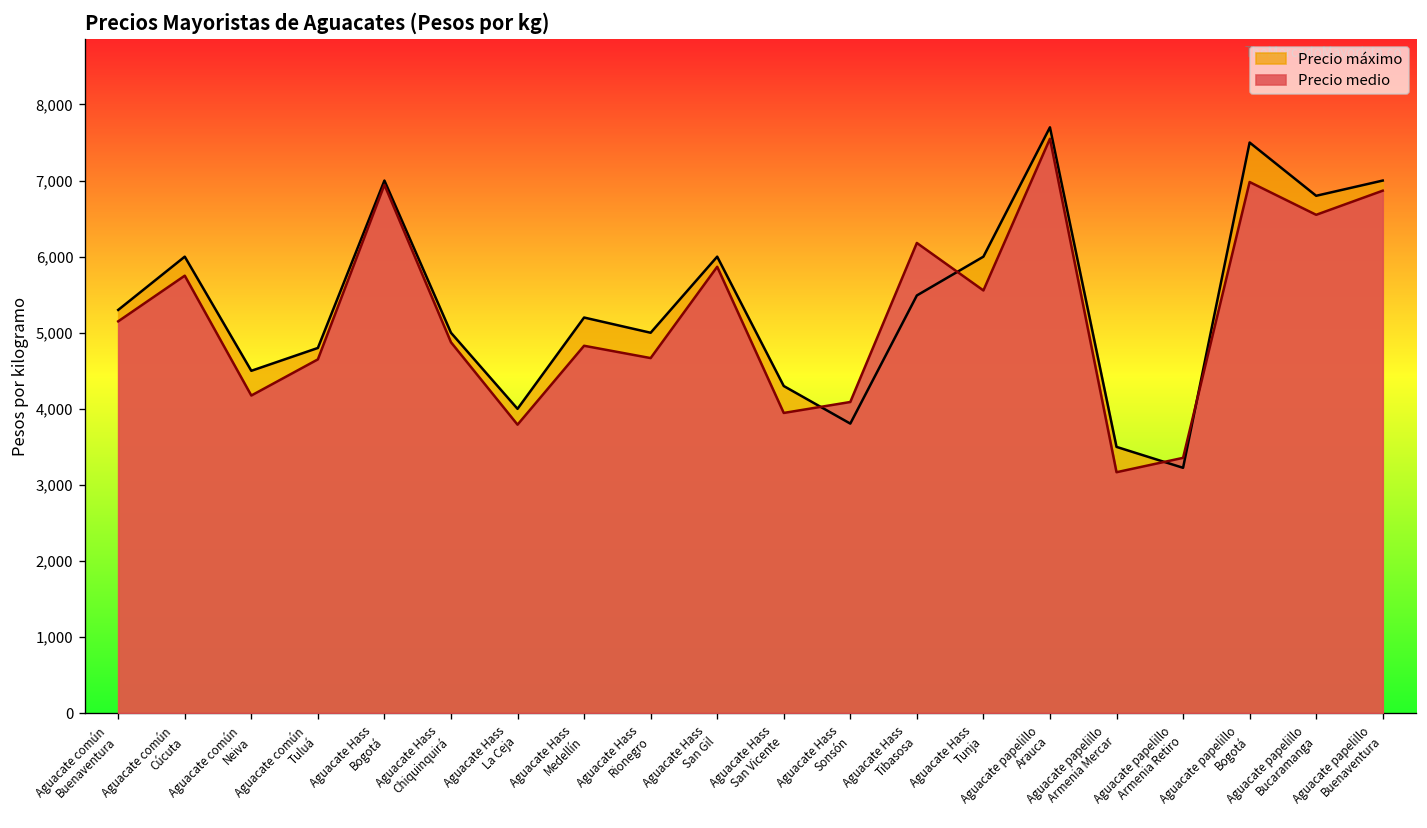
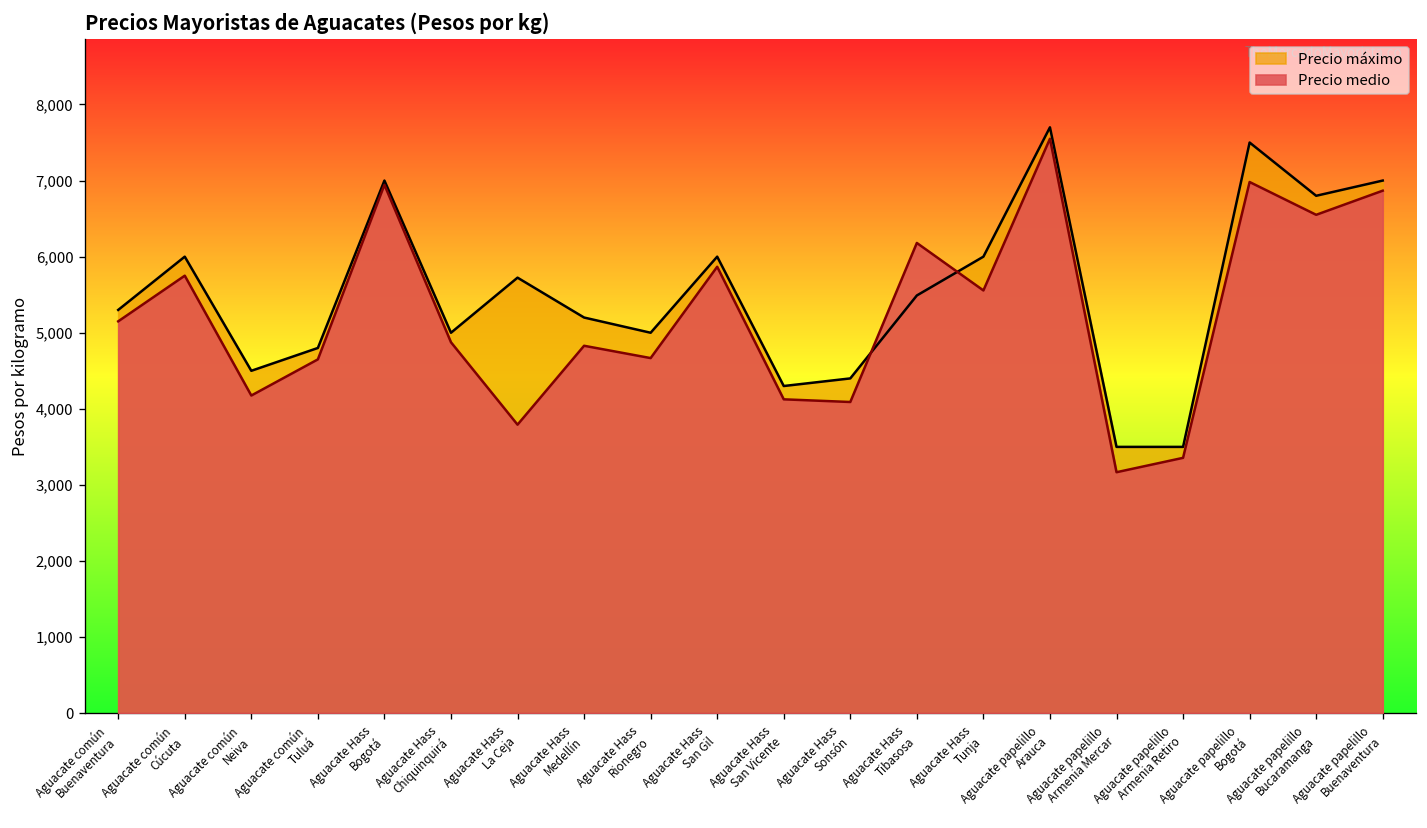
Precio máximo, Aguacate Hass La Ceja: 4,000 -> 5,700
Precio medio, Aguacate Hass San Vicente: 3,900 -> 4,100
Precio máximo, Aguacate Hass Sonsón: 3,800 -> 4,400
Precio máximo, Aguacate papelillo Armenia Retiro: 3,200 -> 3,500
